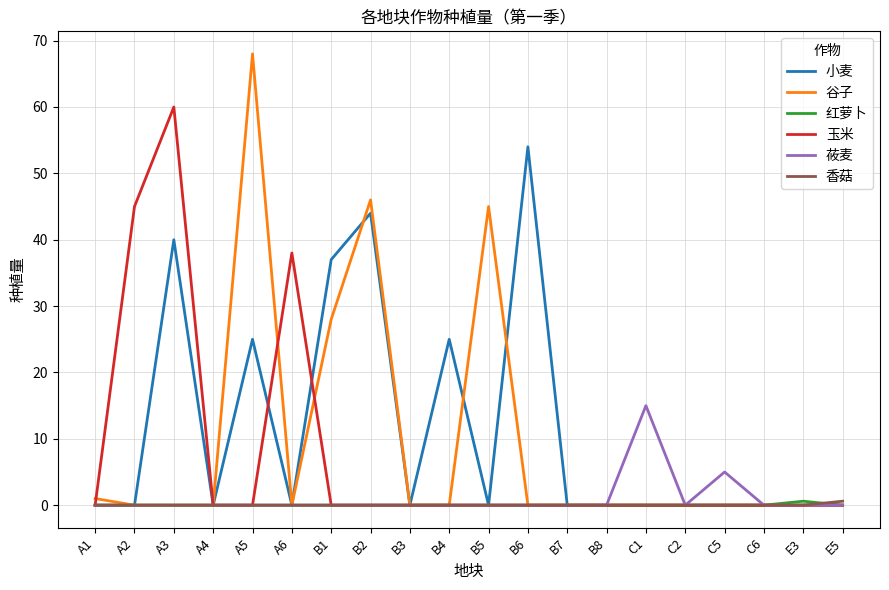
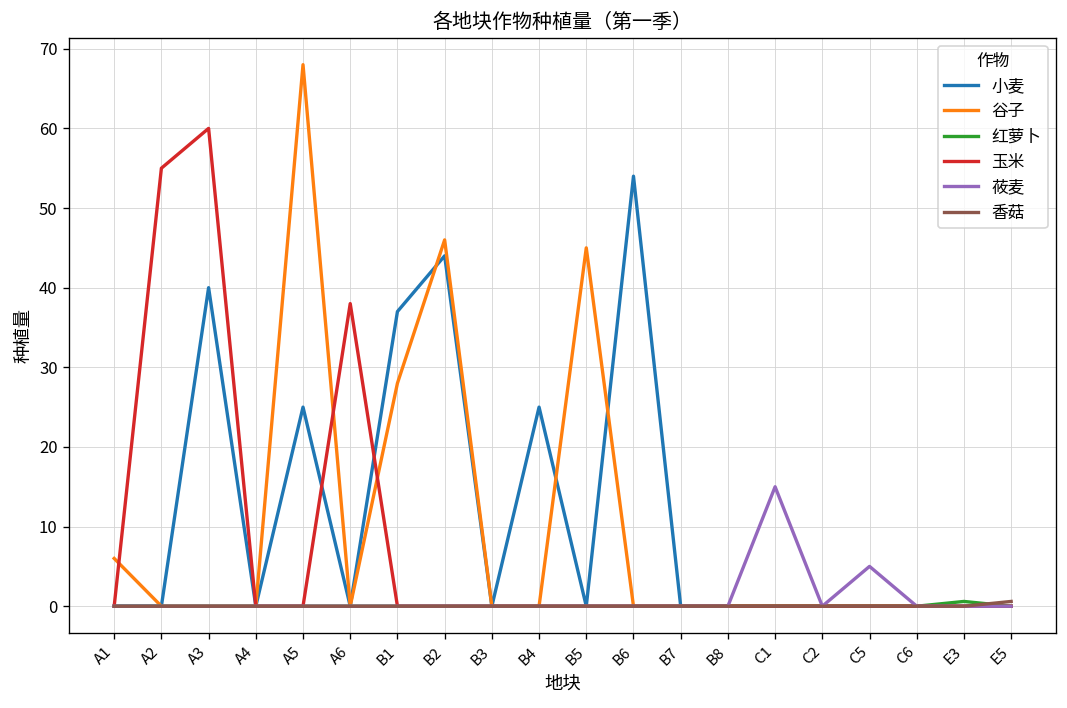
谷子, A1: 1 -> 6
玉米, A2: 45 -> 55
